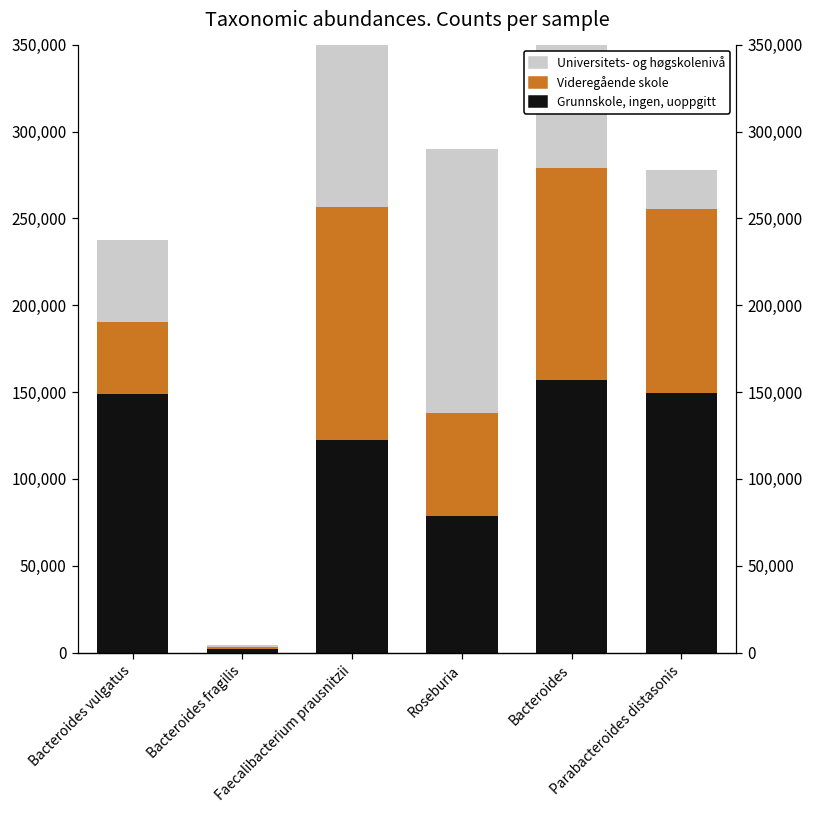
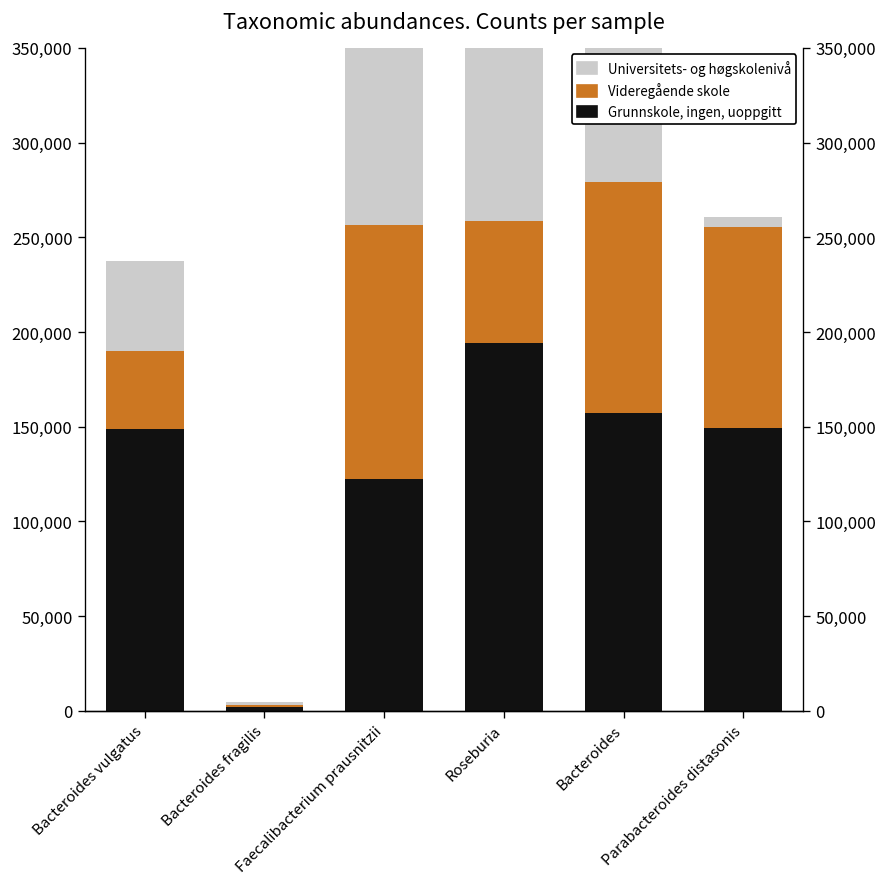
Grunnskole, ingen, uoppgitt, Roseburia: 79,000 -> 194,000
Videregående skole, Roseburia: 59,000 -> 64,000
Universitets- og høgskolenivå, Parabacteroides distasonis: 23,000 -> 6,000
